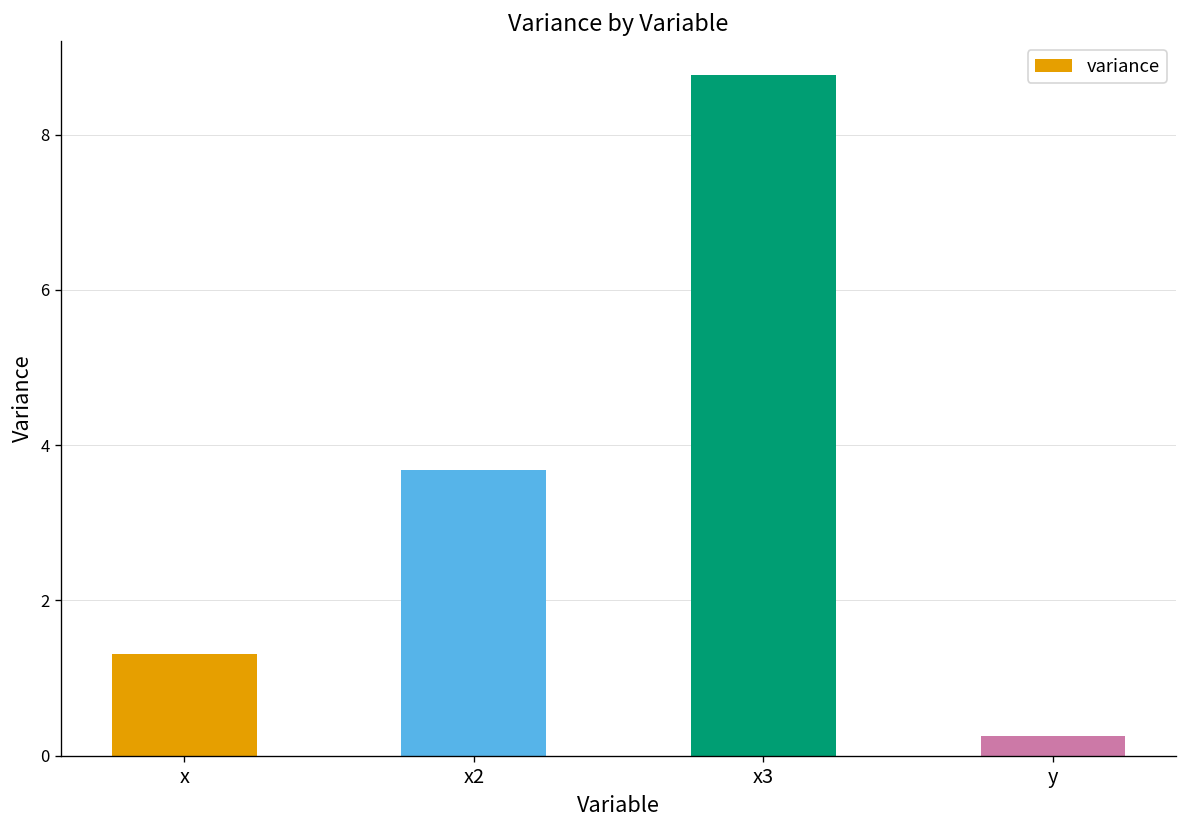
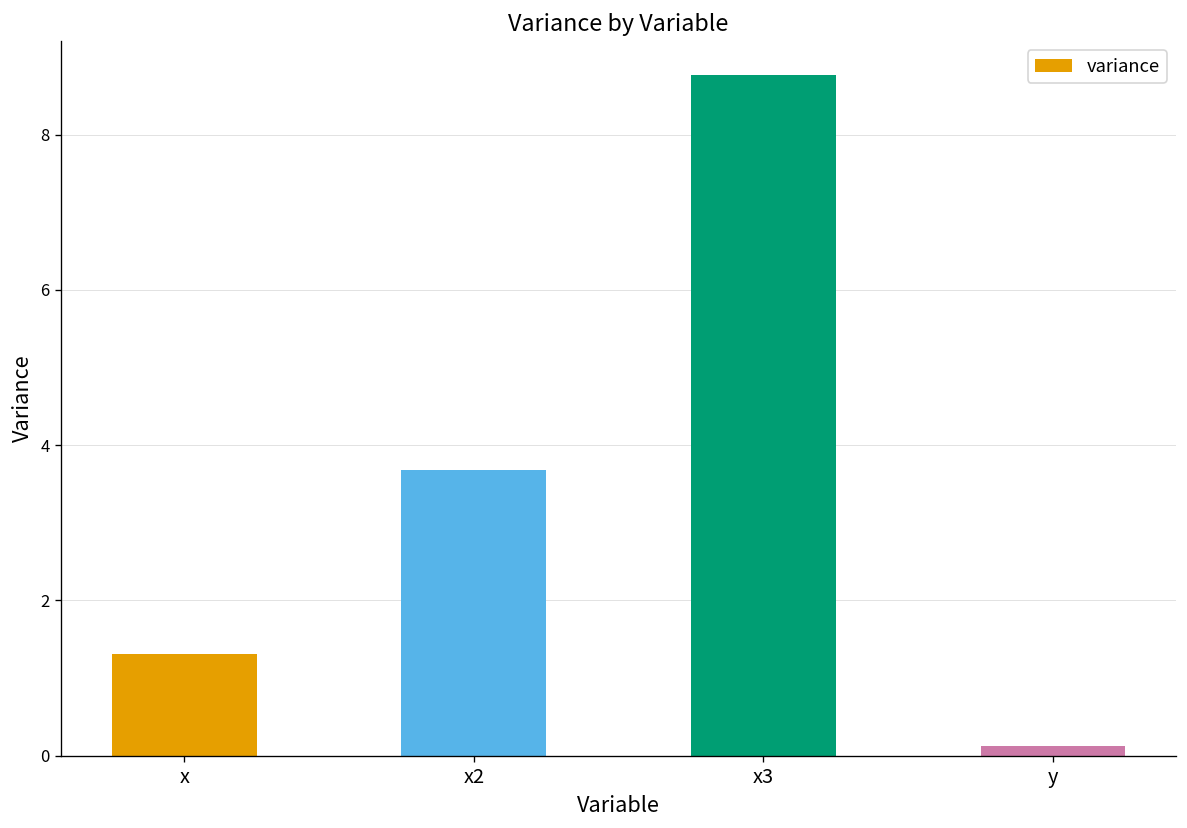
y: 0.3 -> 0.1
